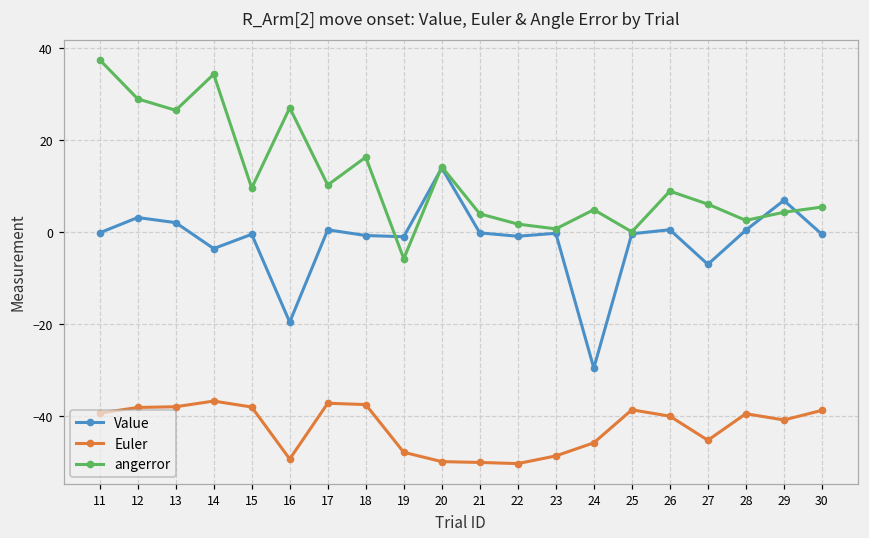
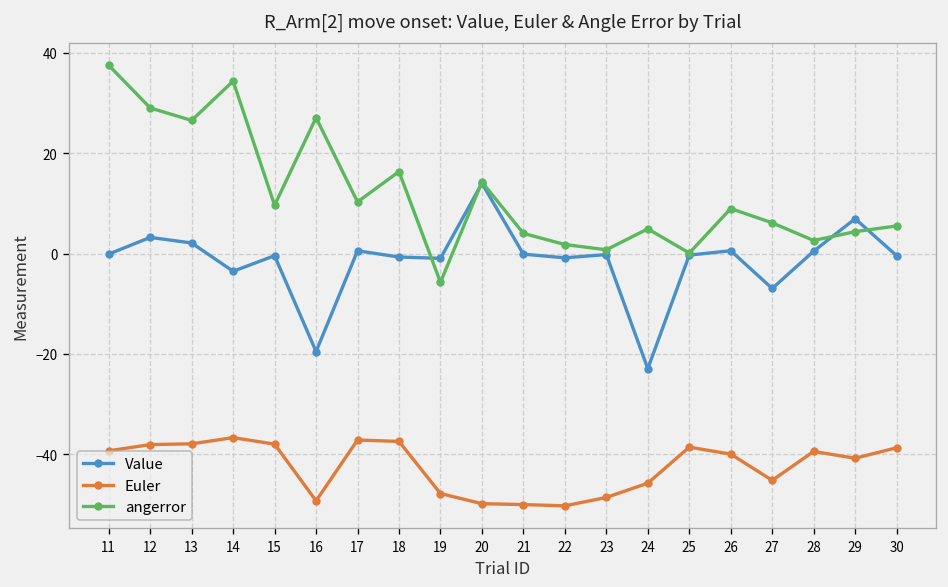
Value, 24: -30 -> -23
